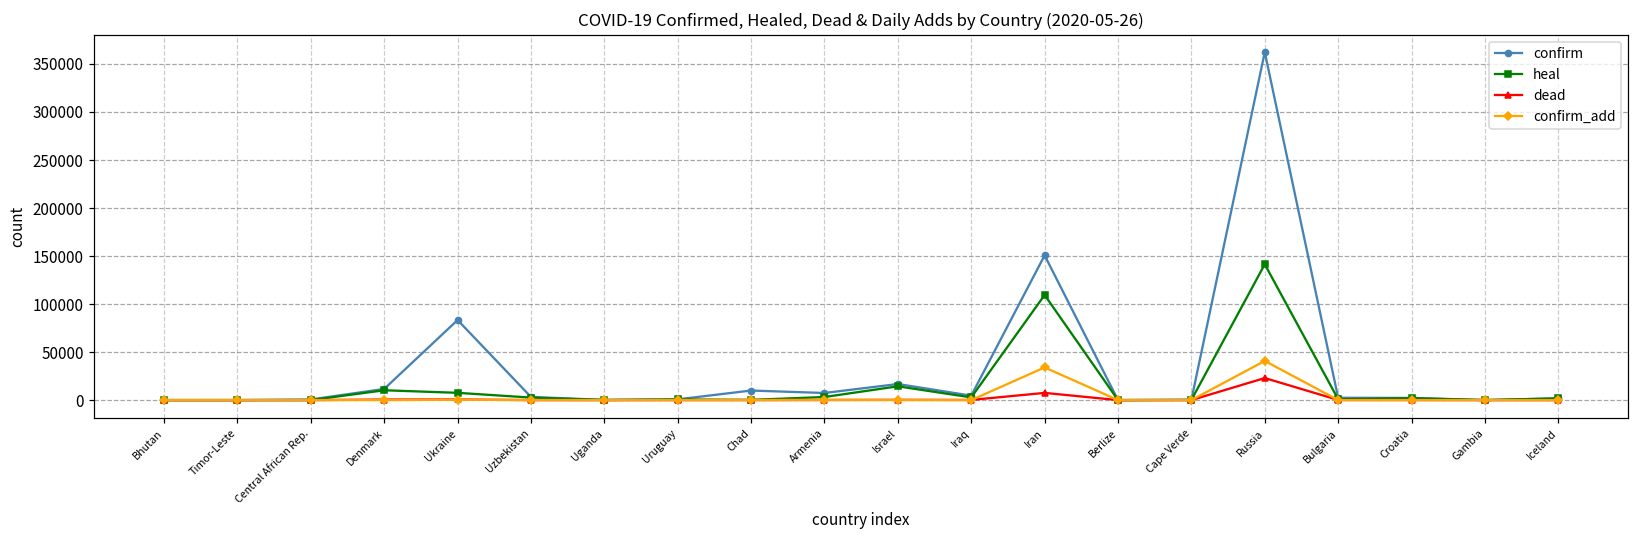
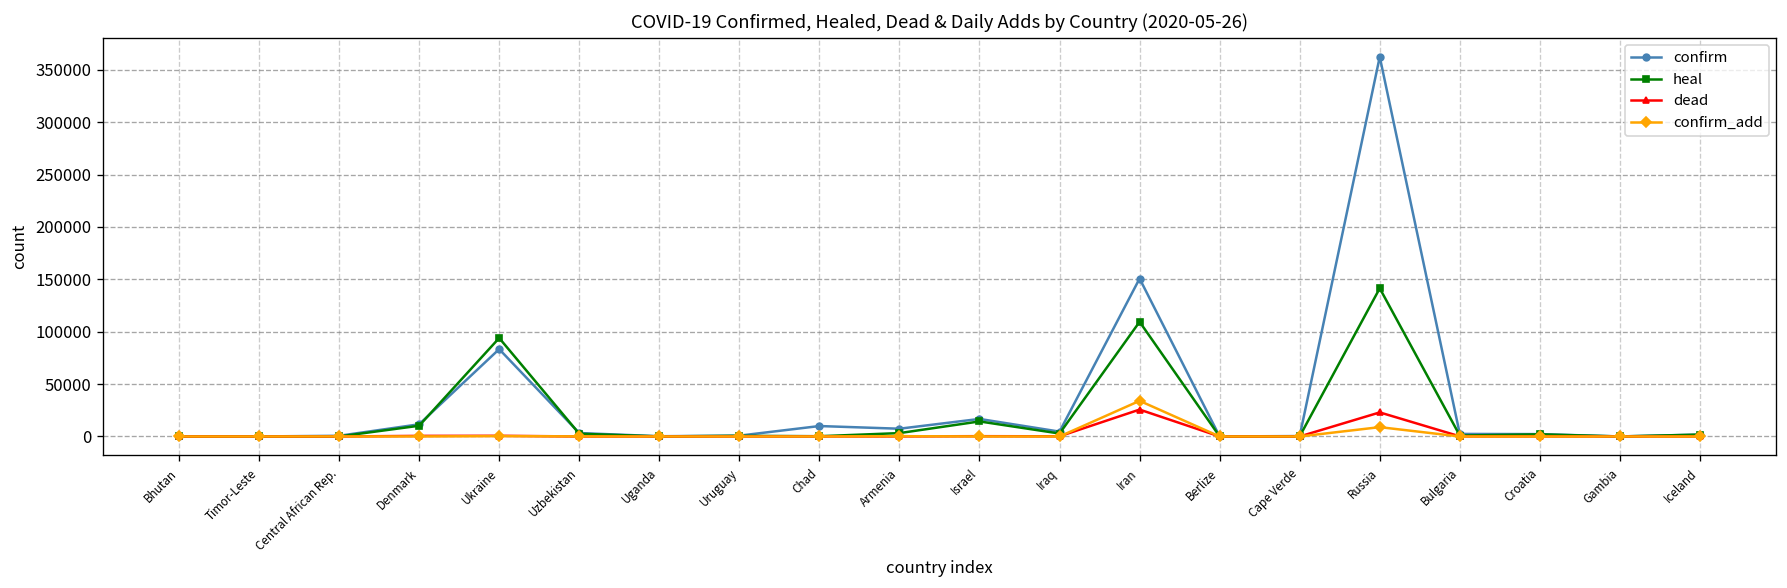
heal, Ukraine: 10000 -> 90000
dead, Iran: 10000 -> 30000
confirm_add, Russia: 40000 -> 10000
